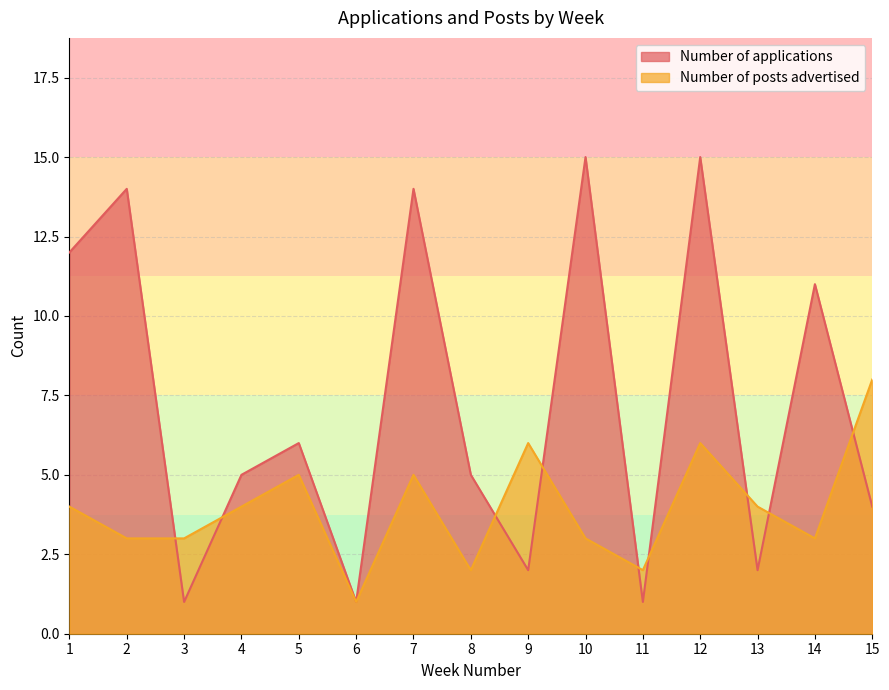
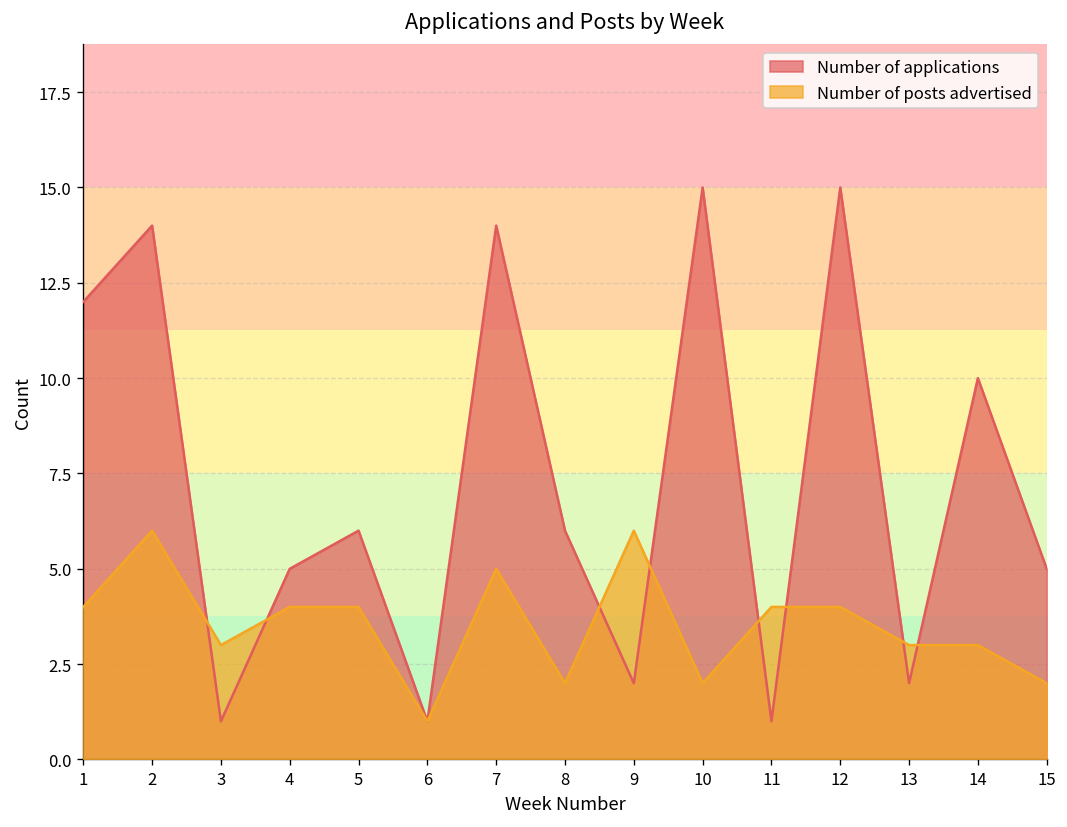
Number of posts advertised, 2: 3 -> 6
Number of posts advertised, 5: 5 -> 4
Number of applications, 8: 5 -> 6
Number of posts advertised, 10: 3 -> 2
Number of posts advertised, 11: 2 -> 4
Number of posts advertised, 12: 6 -> 4
Number of posts advertised, 13: 4 -> 3
Number of applications, 14: 11 -> 10
Number of applications, 15: 4 -> 5
Number of posts advertised, 15: 8 -> 2
